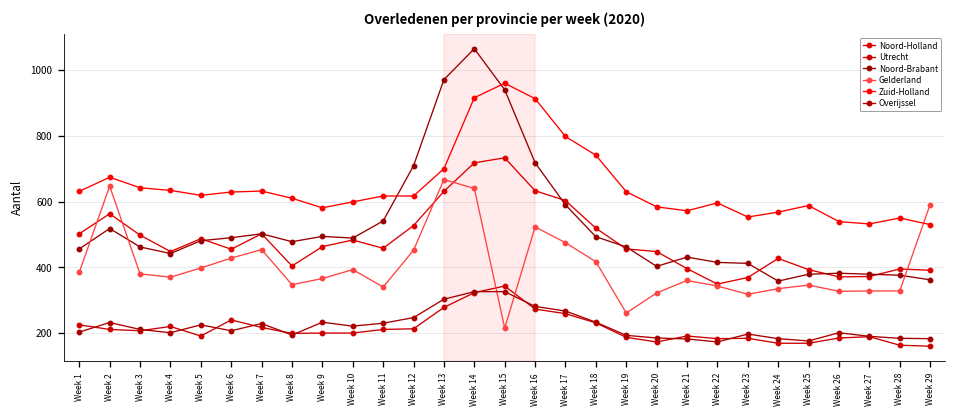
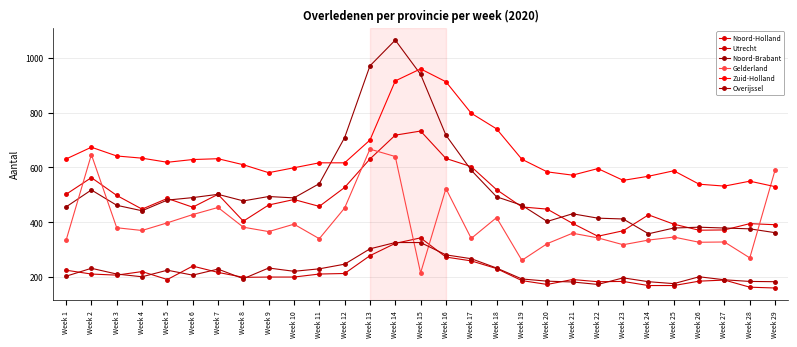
Gelderland, Week 1: 390 -> 330
Gelderland, Week 8: 350 -> 380
Gelderland, Week 17: 480 -> 340
Gelderland, Week 28: 330 -> 270
